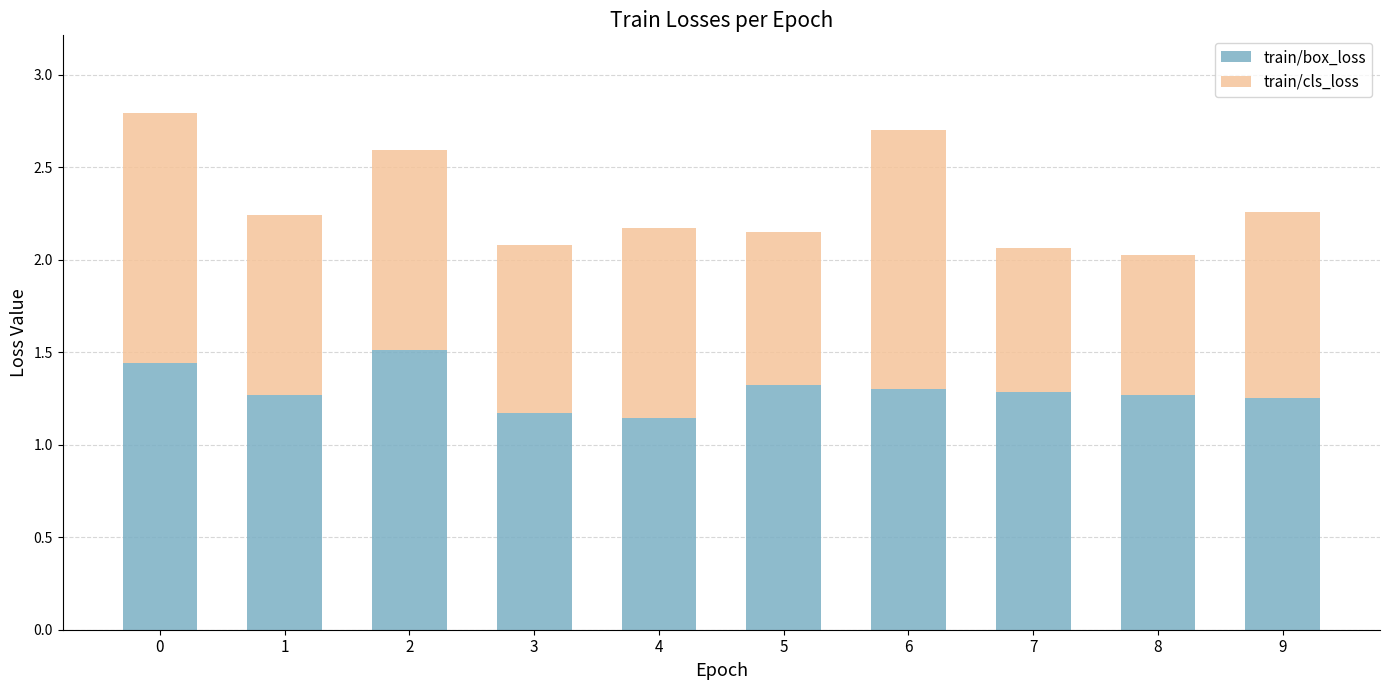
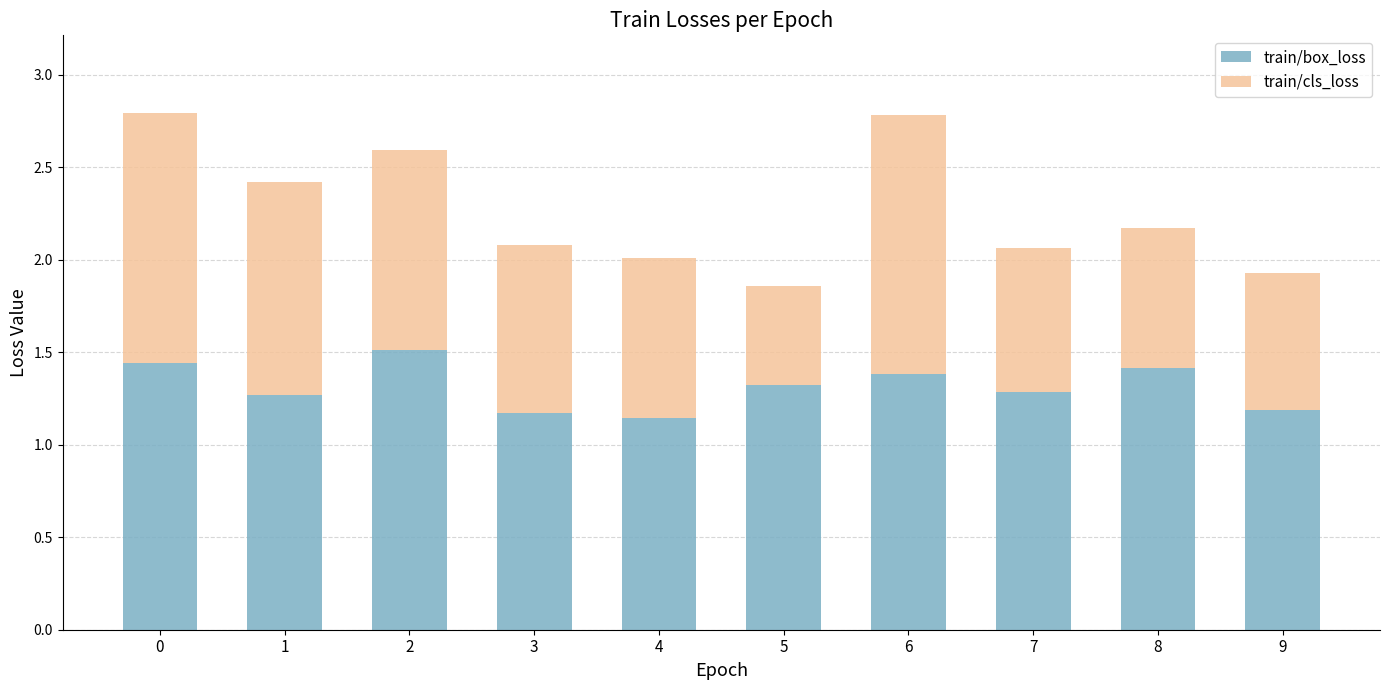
train/cls_loss, 1: 0.98 -> 1.15
train/cls_loss, 4: 1.03 -> 0.87
train/cls_loss, 5: 0.83 -> 0.53
train/box_loss, 6: 1.30 -> 1.38
train/box_loss, 8: 1.27 -> 1.41
train/box_loss, 9: 1.25 -> 1.19
train/cls_loss, 9: 1.01 -> 0.74
